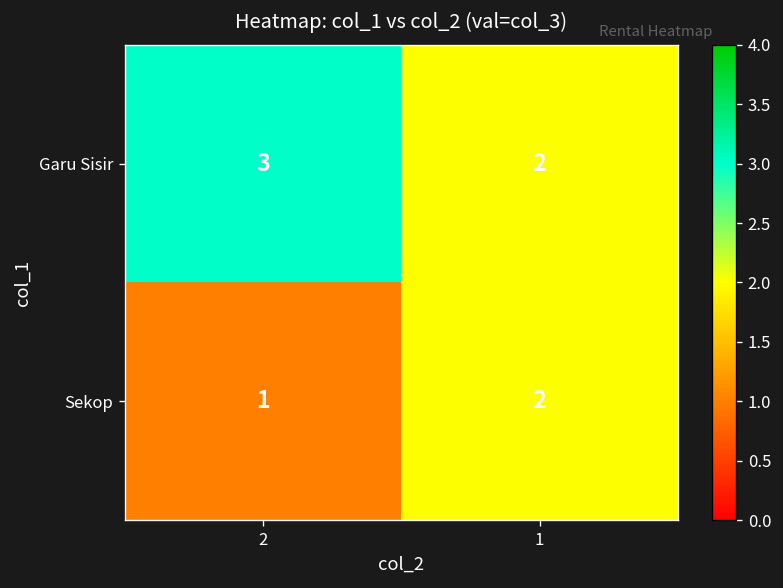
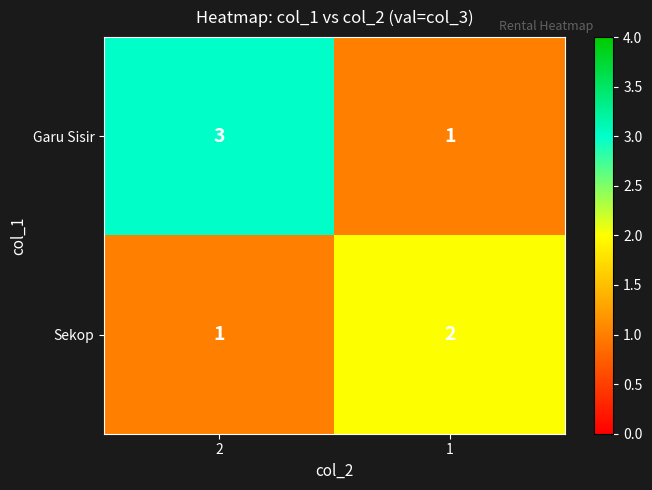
Garu Sisir, 1: 2 -> 1
